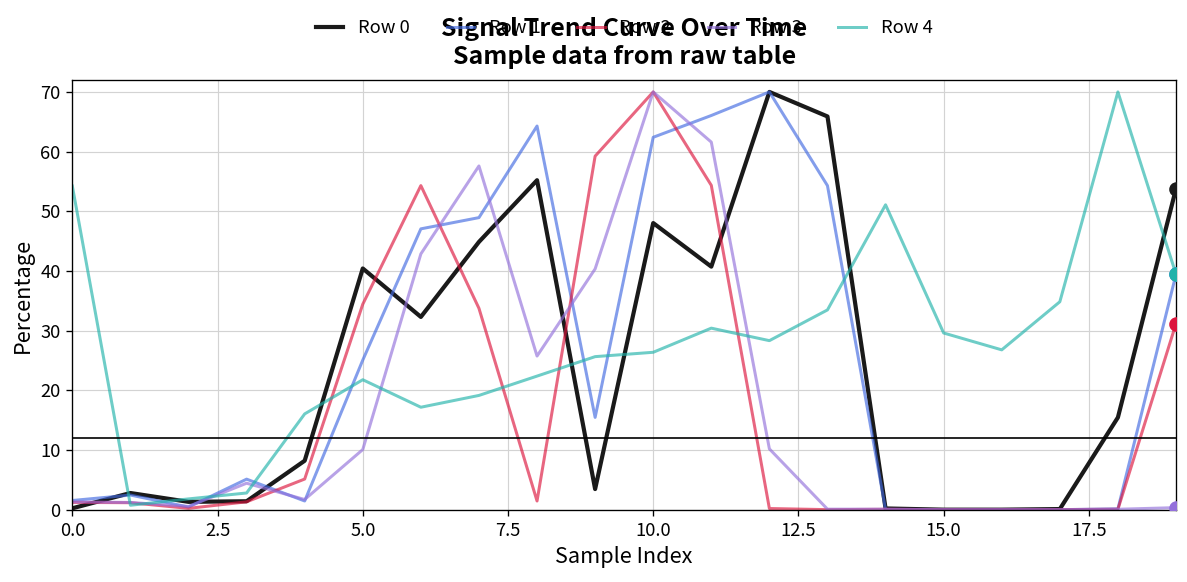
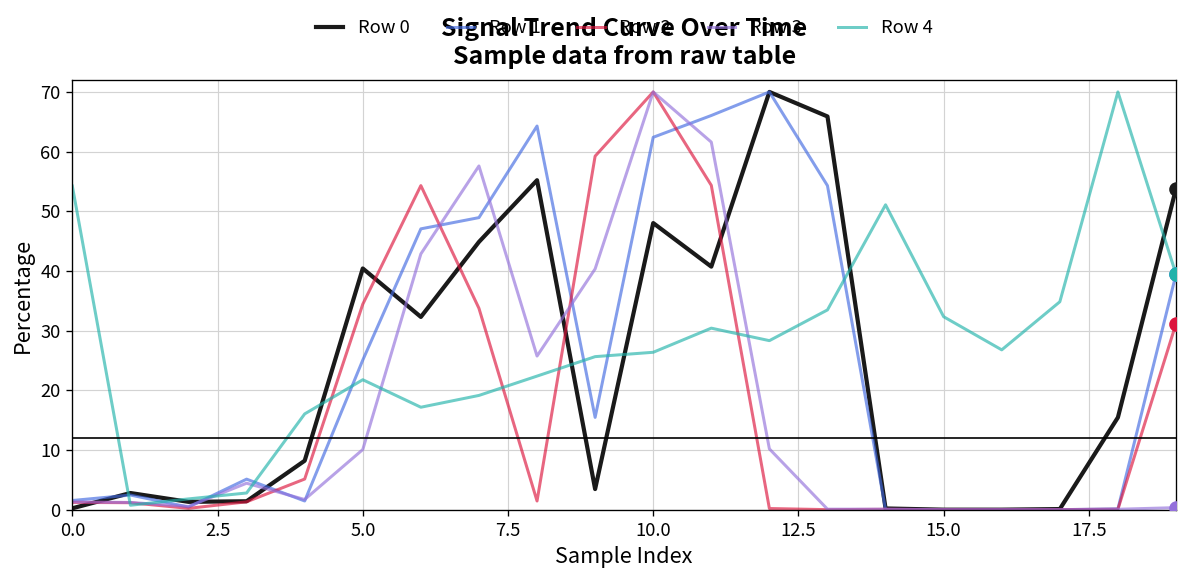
Row 4, 15.0: 30 -> 32
